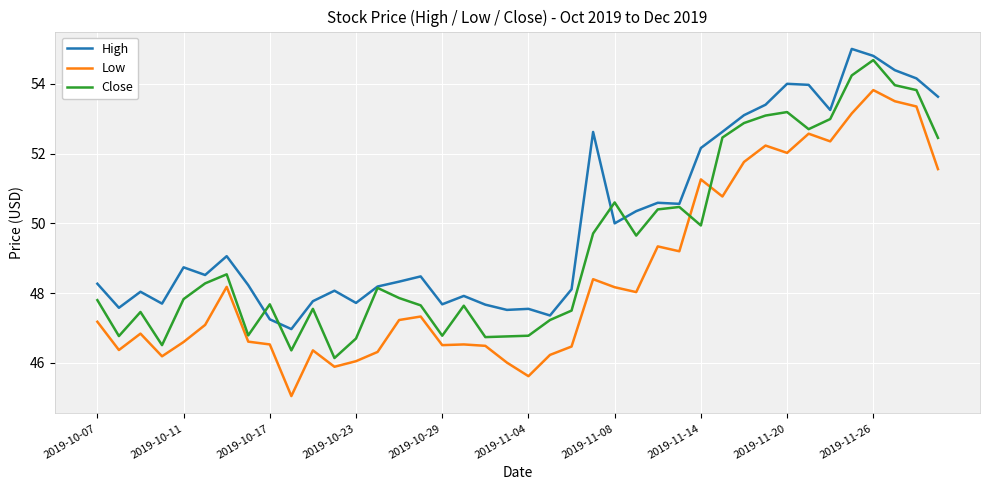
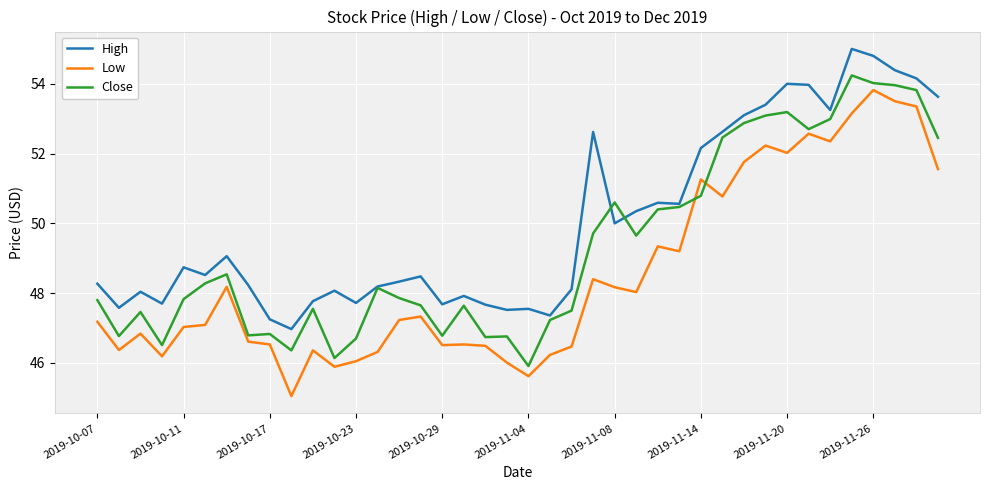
Low, 2019-10-11: 46.6 -> 47.0
Close, 2019-10-17: 47.7 -> 46.8
Close, 2019-11-04: 46.8 -> 45.9
Close, 2019-11-14: 49.9 -> 50.8
Close, 2019-11-26: 54.7 -> 54.0
